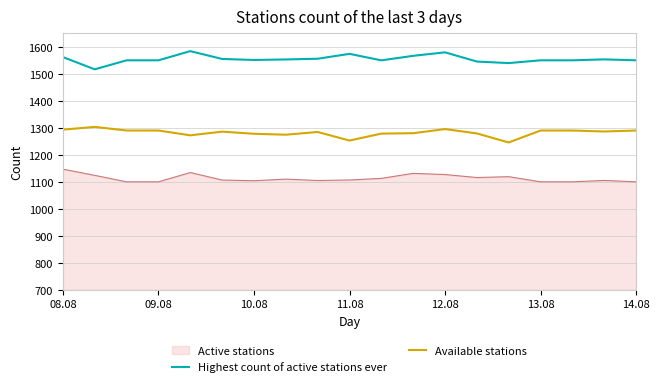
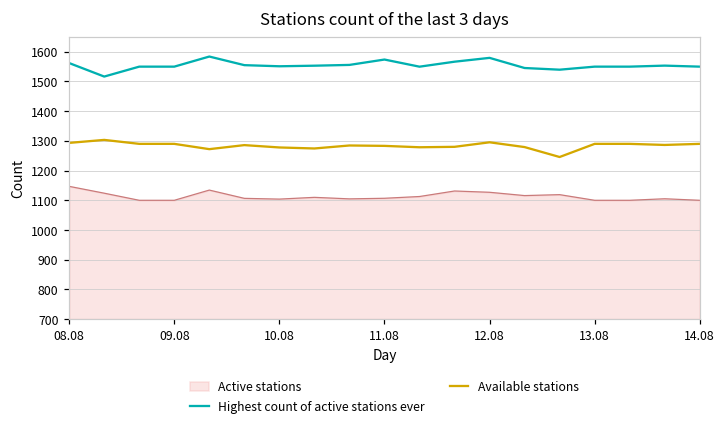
Available stations, 11.08: 1250 -> 1280
